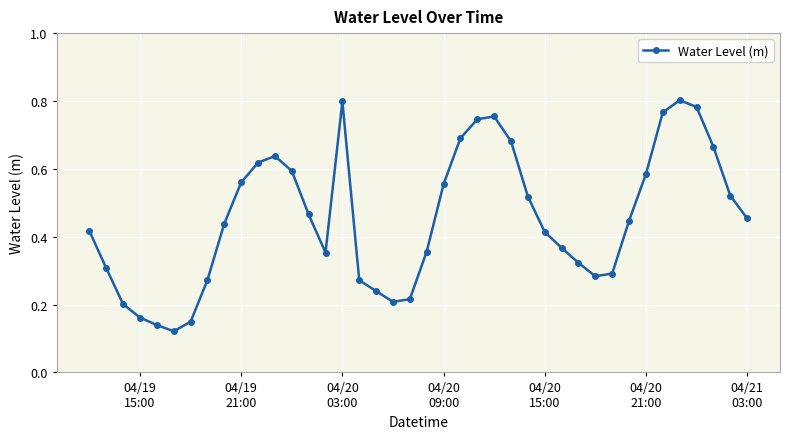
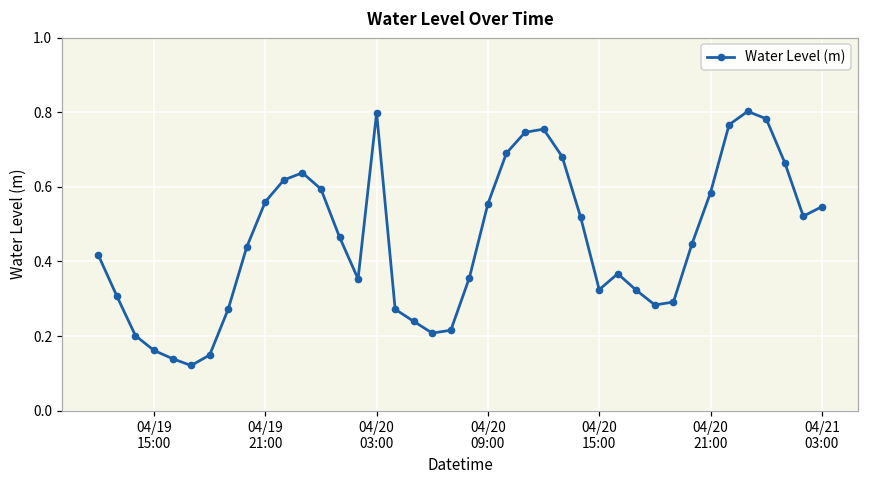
04/20 15:00: 0.41 -> 0.32
04/21 03:00: 0.45 -> 0.55
